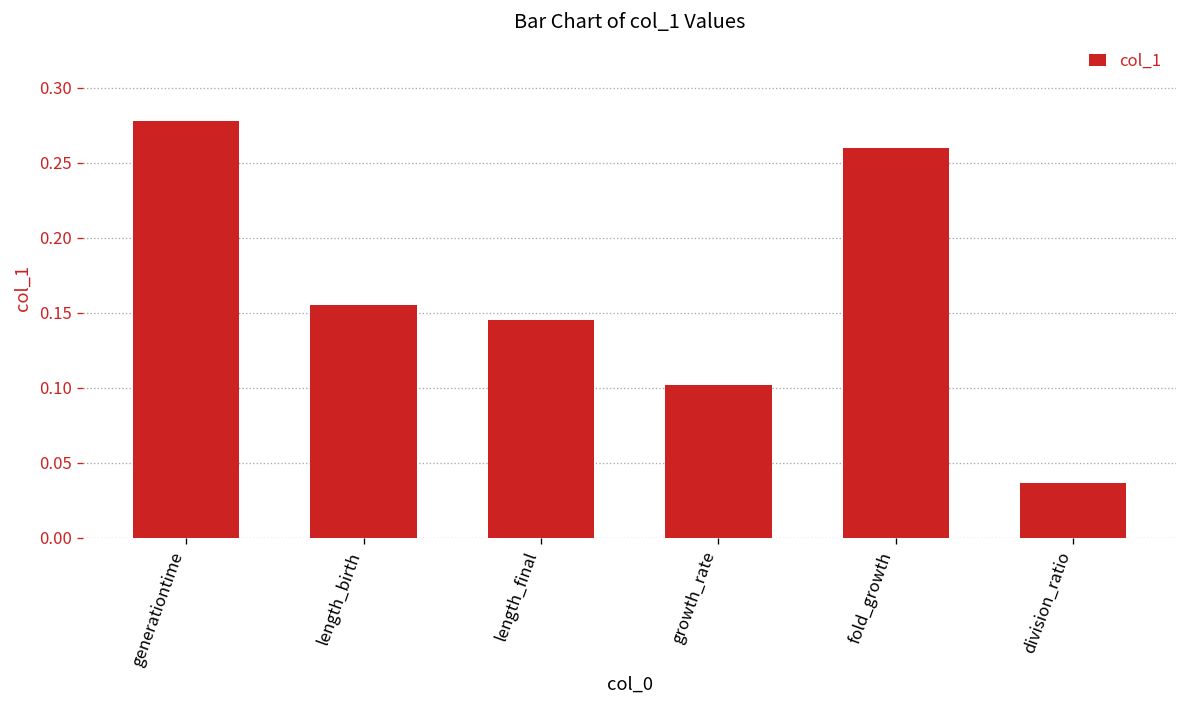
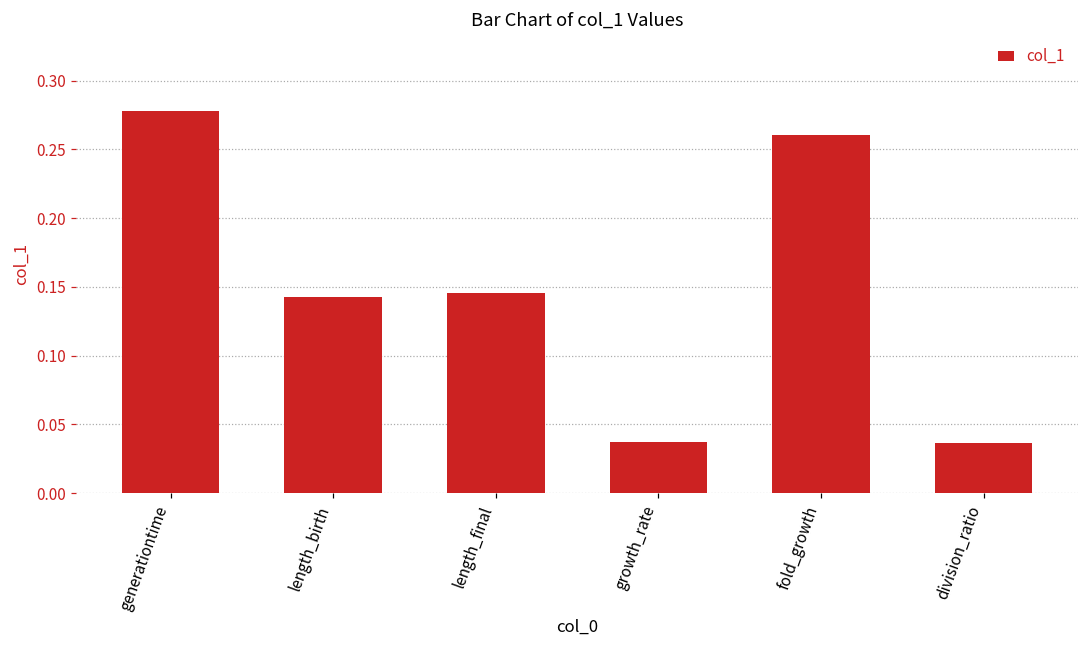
length_birth: 0.155 -> 0.142
growth_rate: 0.102 -> 0.037
